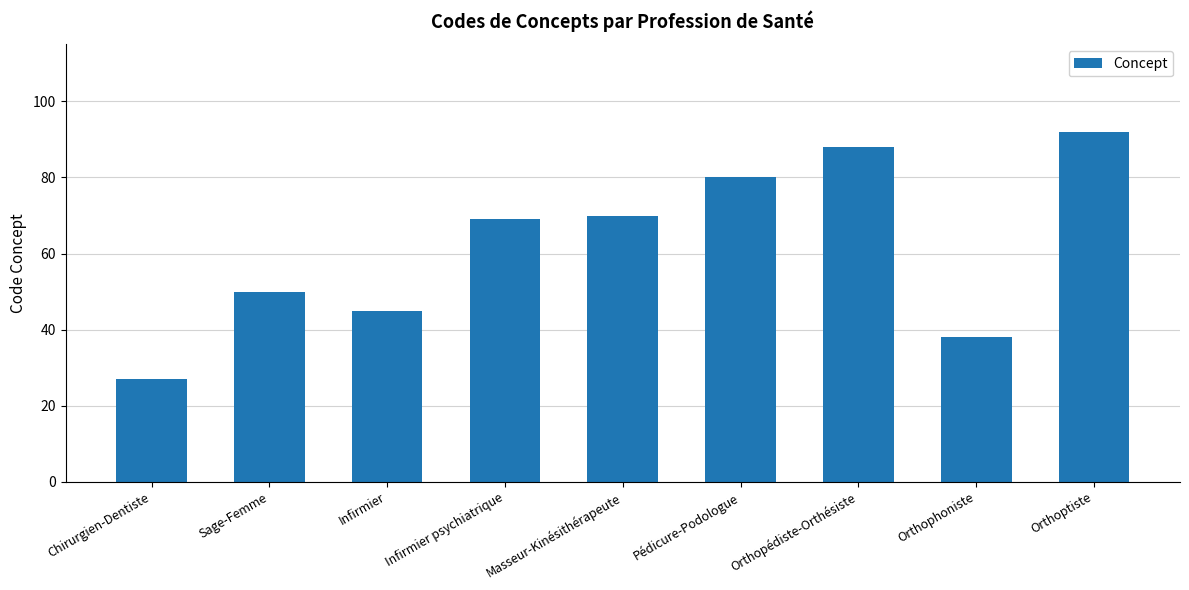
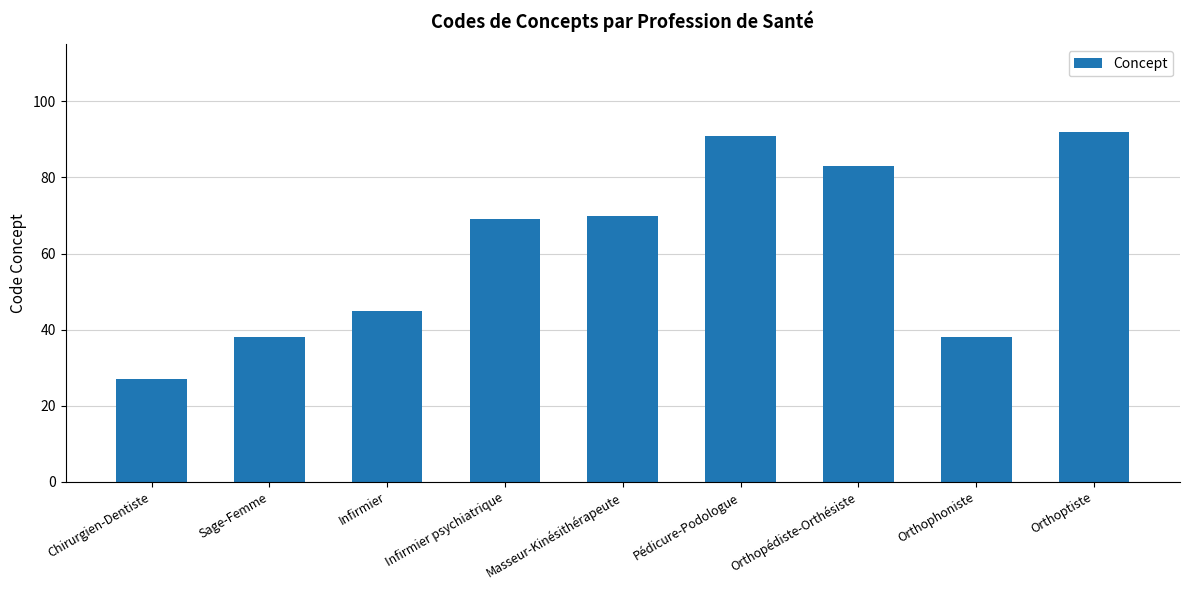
Sage-Femme: 50 -> 38
Pédicure-Podologue: 80 -> 91
Orthopédiste-Orthésiste: 88 -> 83
